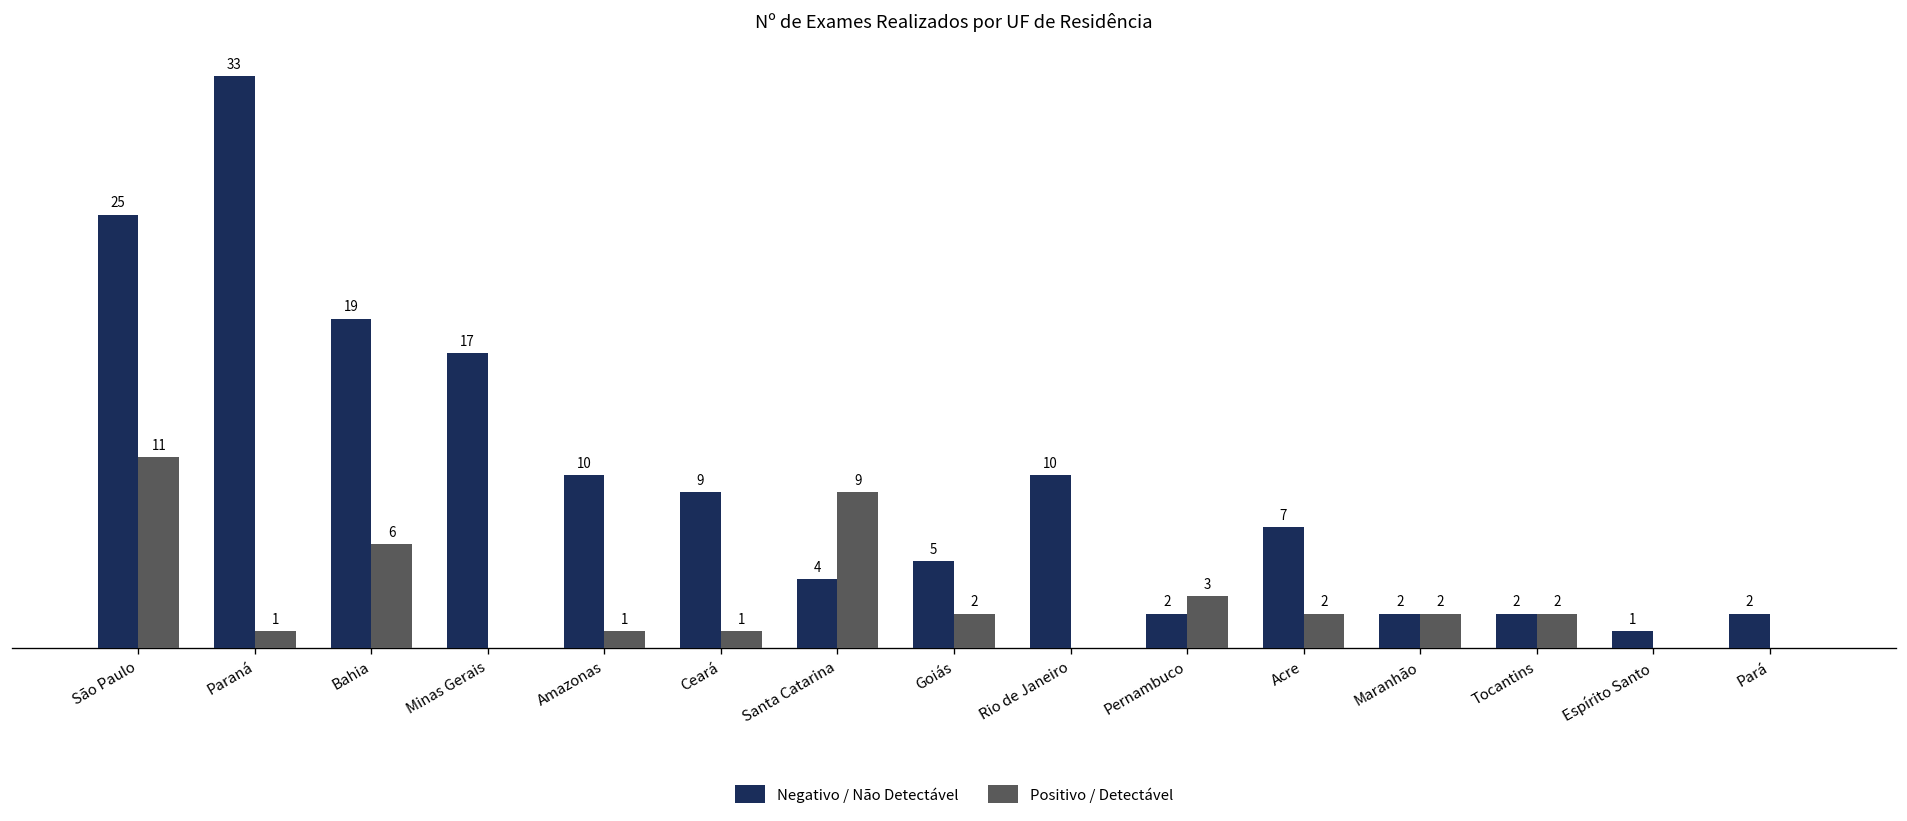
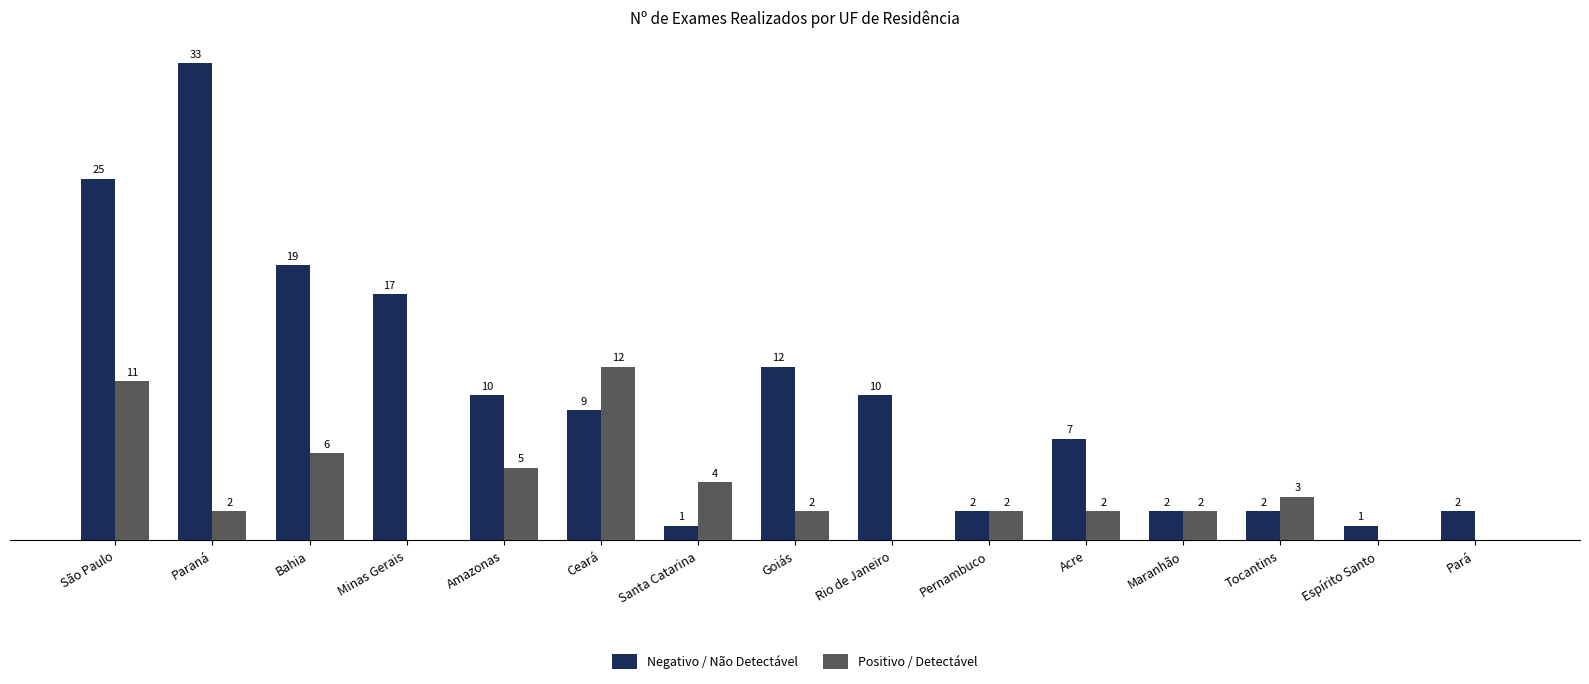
Positivo / Detectável, Paraná: 1 -> 2
Positivo / Detectável, Amazonas: 1 -> 5
Positivo / Detectável, Ceará: 1 -> 12
Negativo / Não Detectável, Santa Catarina: 4 -> 1
Positivo / Detectável, Santa Catarina: 9 -> 4
Negativo / Não Detectável, Goiás: 5 -> 12
Positivo / Detectável, Pernambuco: 3 -> 2
Positivo / Detectável, Tocantins: 2 -> 3
